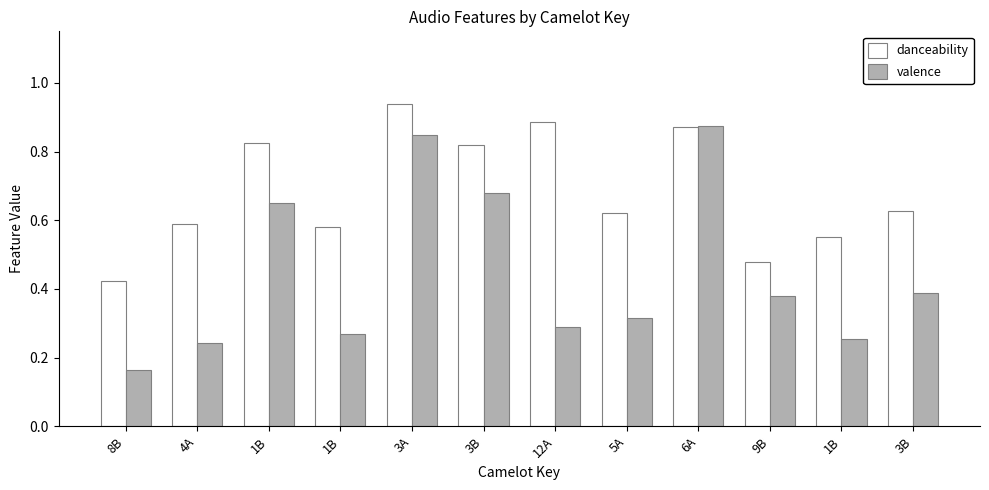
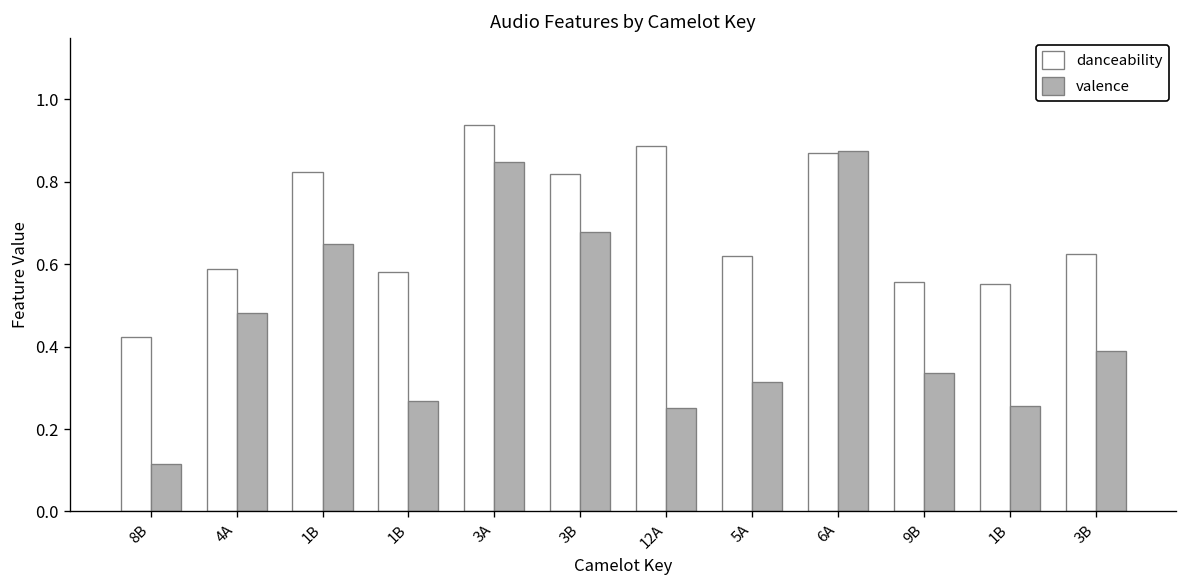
valence, 8B: 0.17 -> 0.12
valence, 4A: 0.24 -> 0.48
valence, 12A: 0.29 -> 0.25
danceability, 9B: 0.48 -> 0.56
valence, 9B: 0.38 -> 0.34
